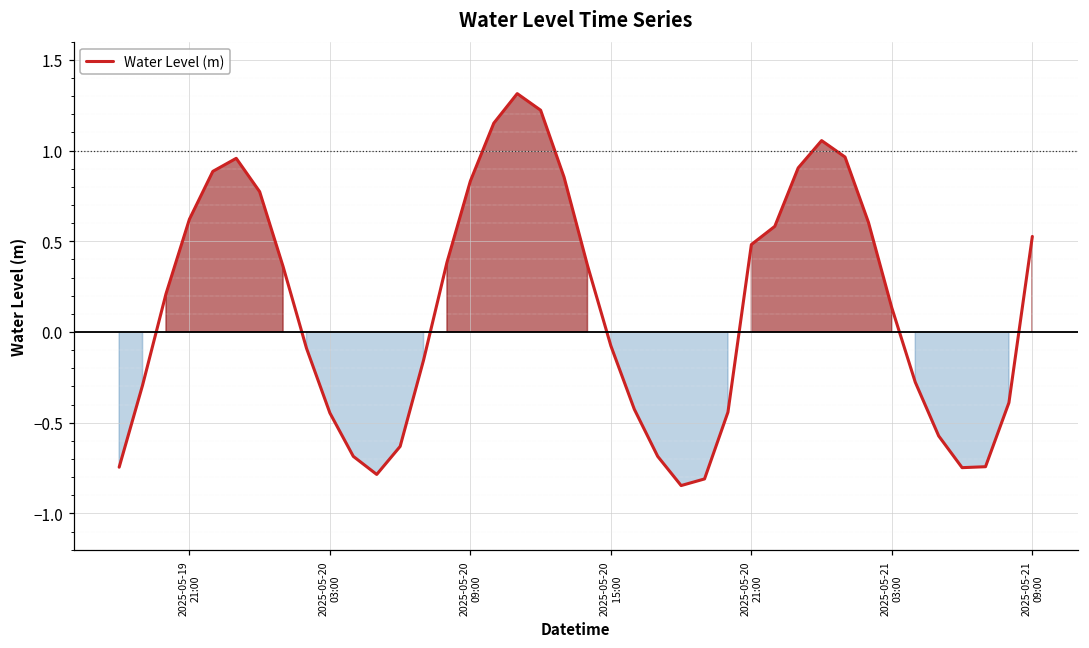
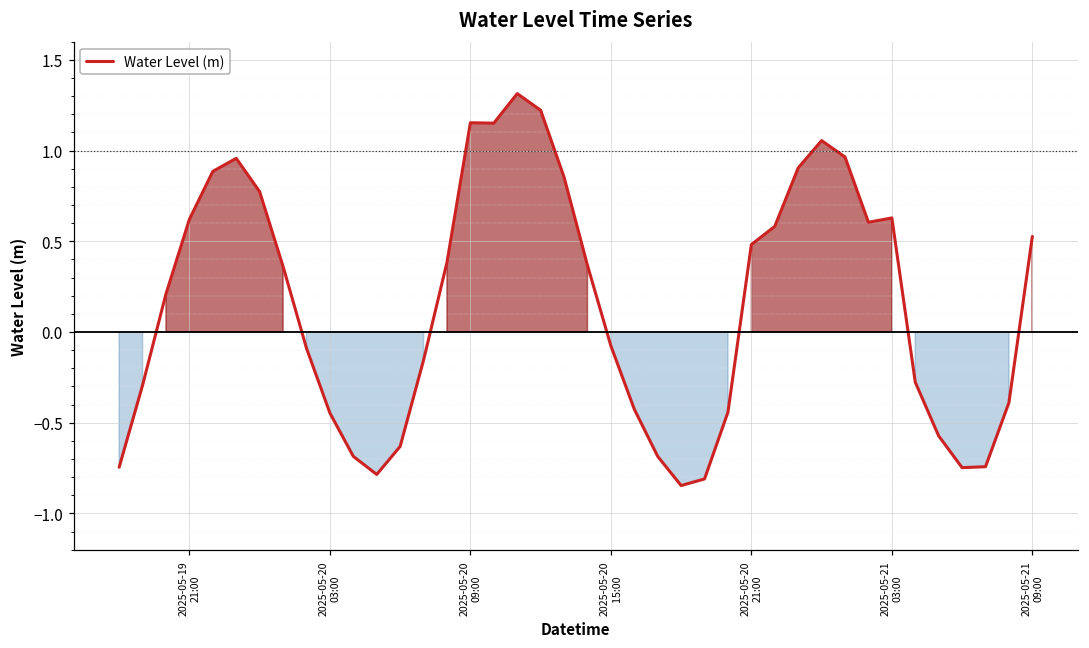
2025-05-20 09:00: 0.83 -> 1.15
2025-05-21 03:00: 0.13 -> 0.63
